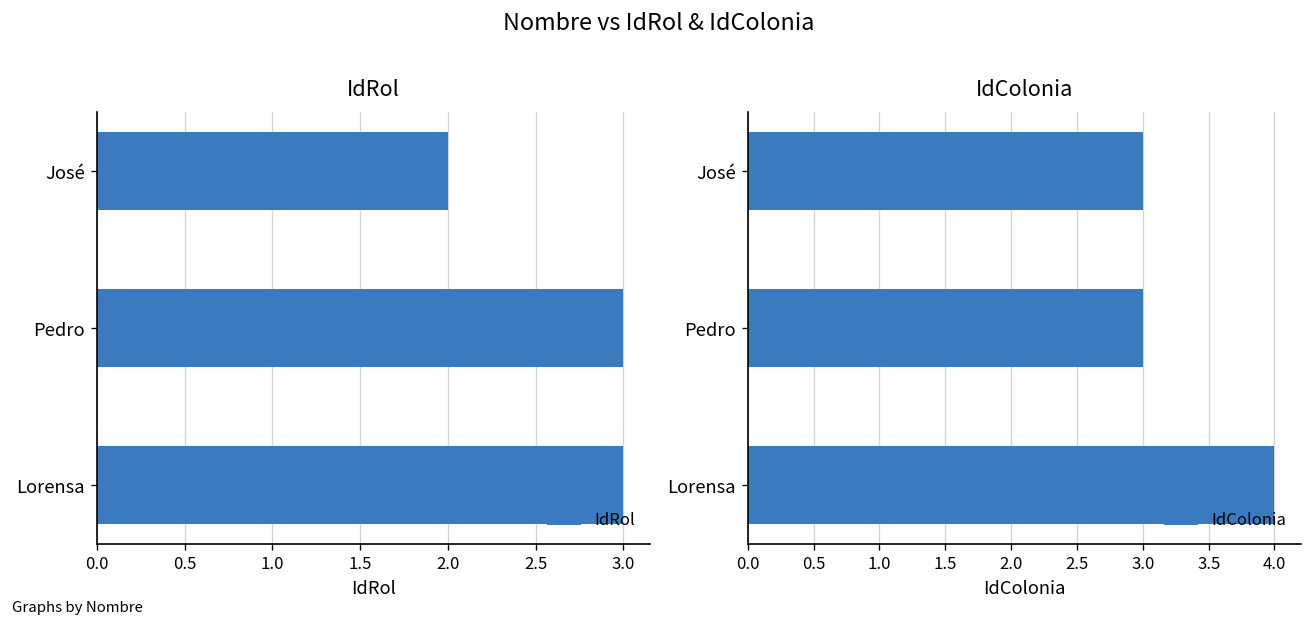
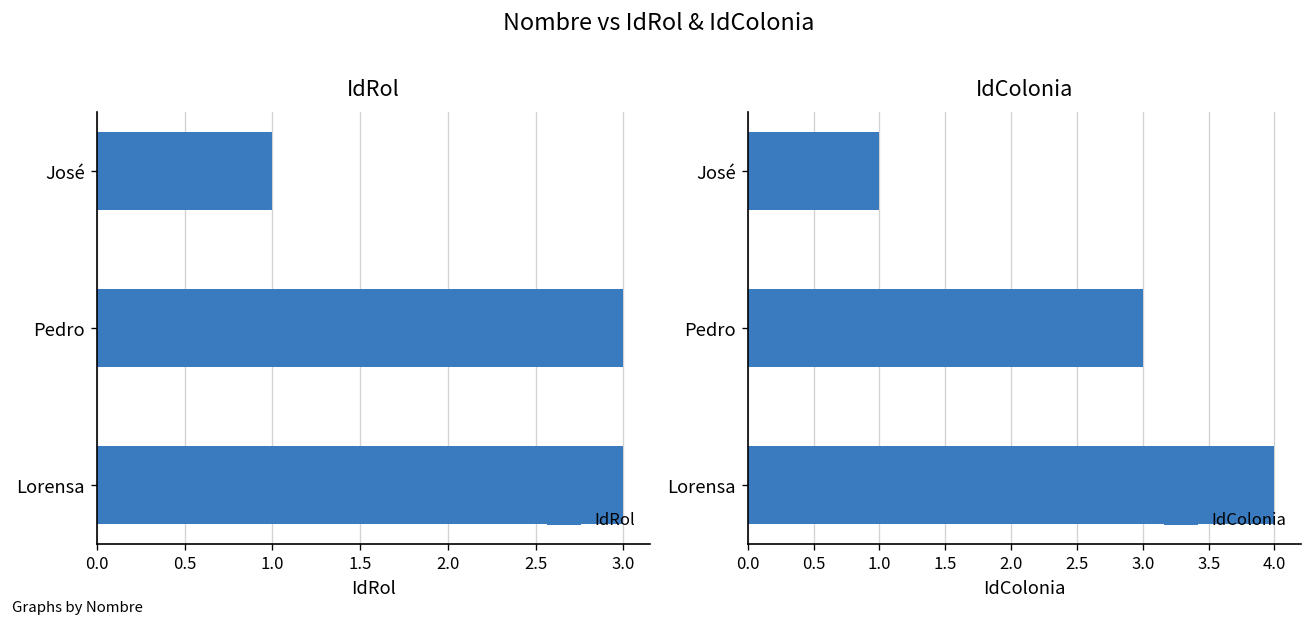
IdRol, José: 2 -> 1
IdColonia, José: 3 -> 1
